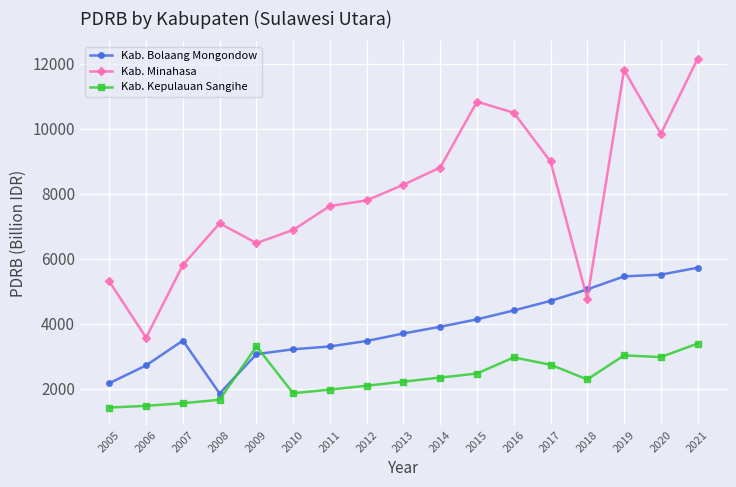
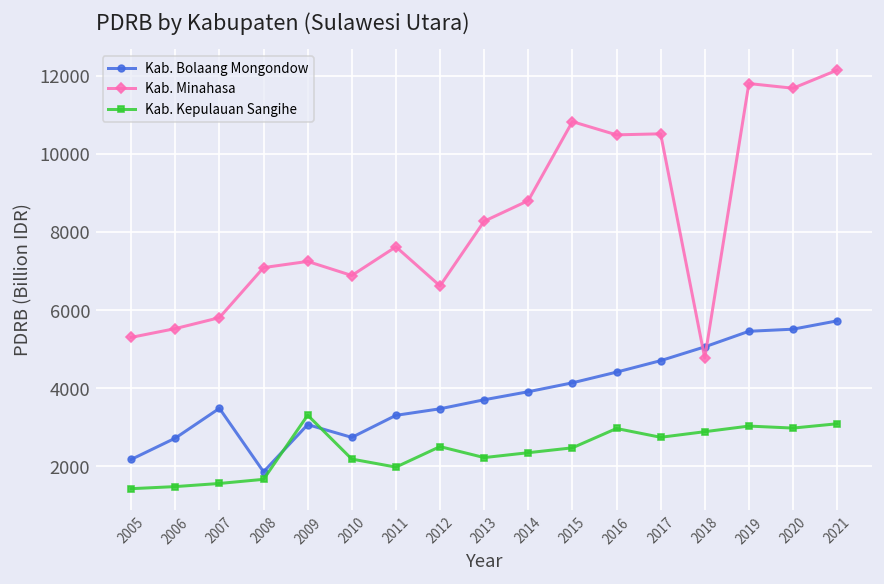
Kab. Minahasa, 2006: 3600 -> 5500
Kab. Minahasa, 2009: 6500 -> 7200
Kab. Bolaang Mongondow, 2010: 3200 -> 2700
Kab. Kepulauan Sangihe, 2010: 1900 -> 2200
Kab. Minahasa, 2012: 7800 -> 6600
Kab. Kepulauan Sangihe, 2012: 2100 -> 2500
Kab. Minahasa, 2017: 9000 -> 10500
Kab. Kepulauan Sangihe, 2018: 2300 -> 2900
Kab. Minahasa, 2020: 9800 -> 11700
Kab. Kepulauan Sangihe, 2021: 3400 -> 3100
